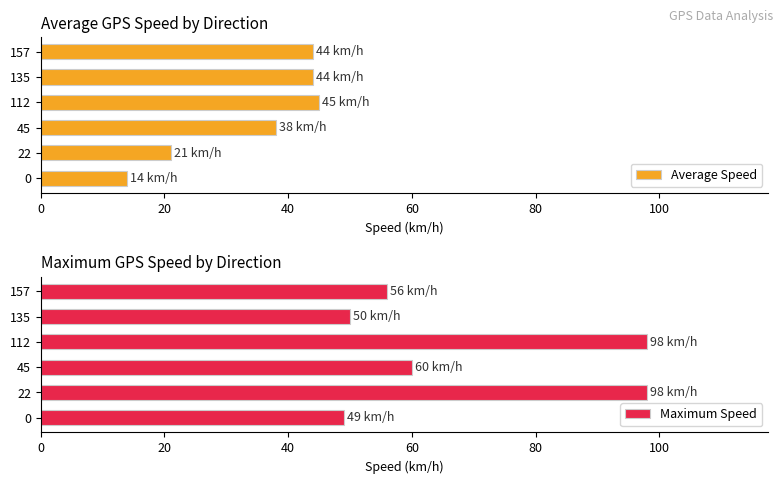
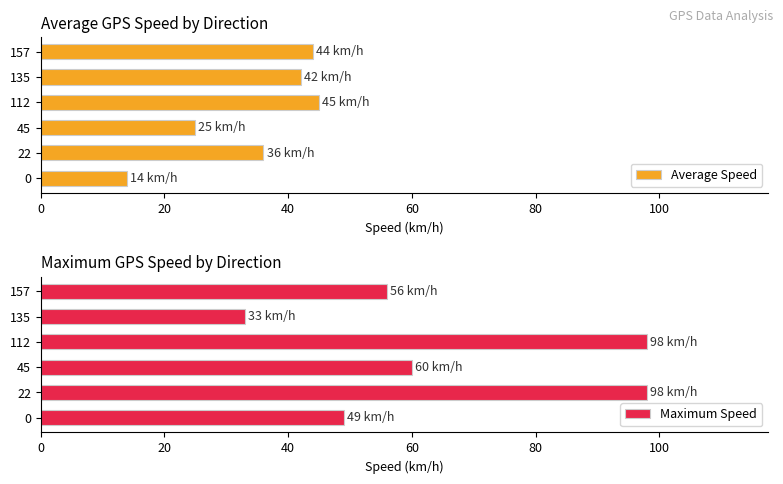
Average GPS Speed by Direction, 135: 44 -> 42
Average GPS Speed by Direction, 45: 38 -> 25
Average GPS Speed by Direction, 22: 21 -> 36
Maximum GPS Speed by Direction, 135: 50 -> 33
